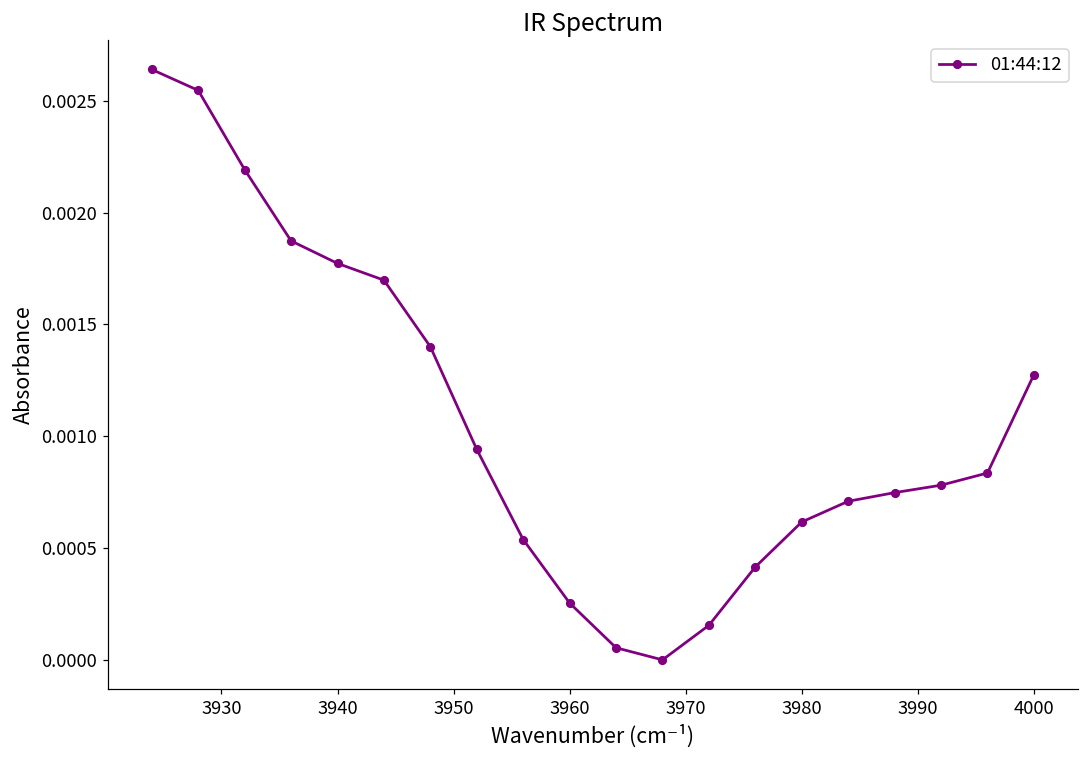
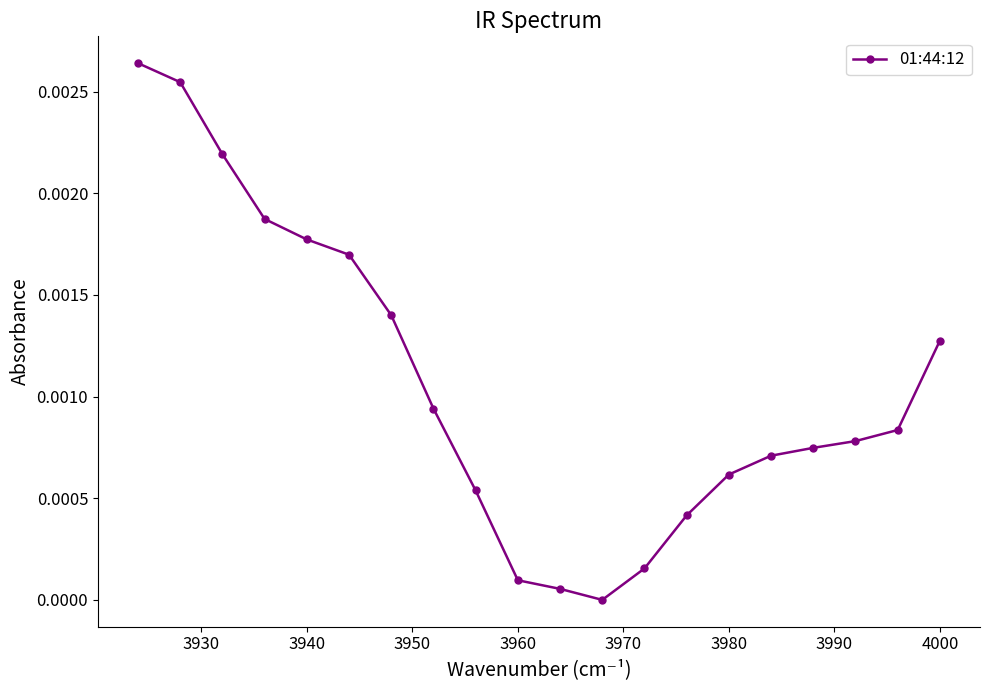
3960: 0.00025 -> 0.00010
